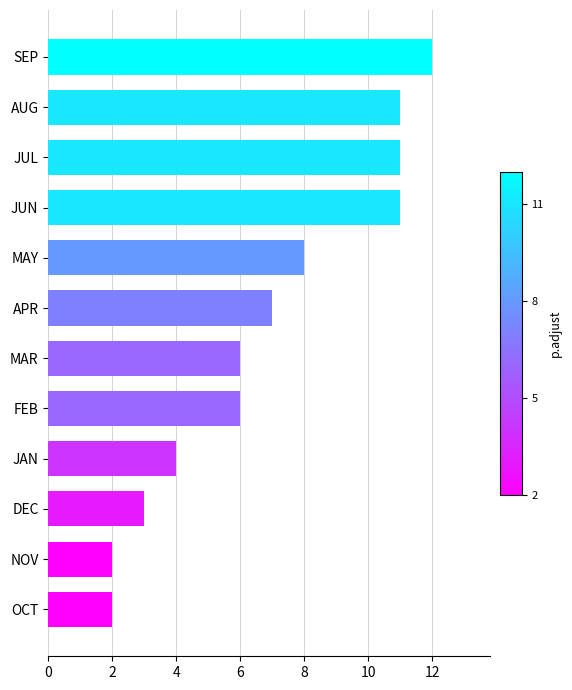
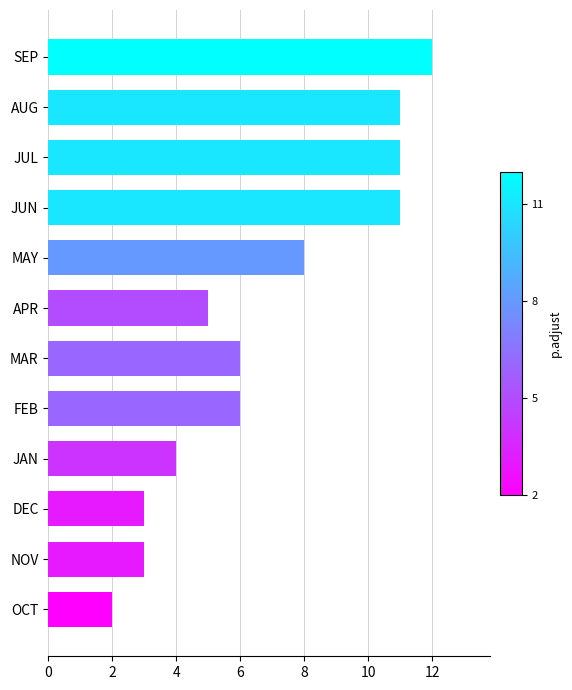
APR: 7 -> 5
NOV: 2 -> 3
